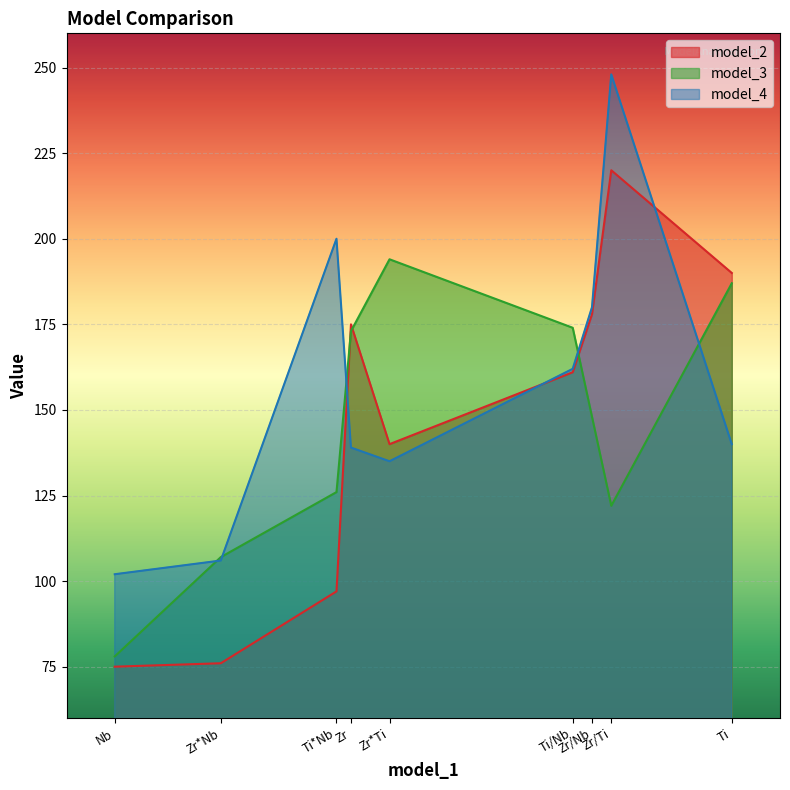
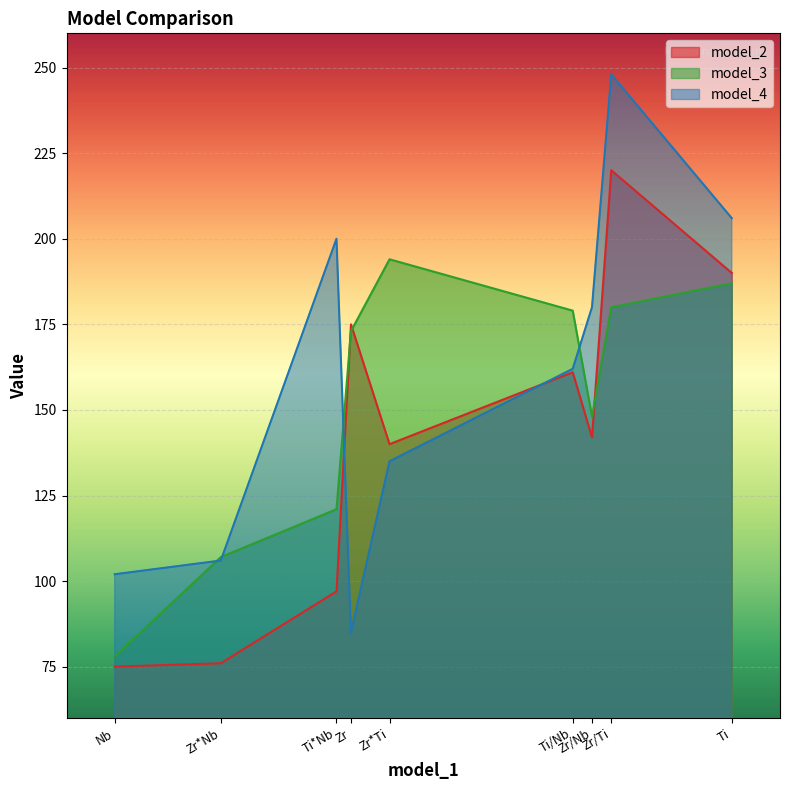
model_3, Ti*Nb: 126 -> 121
model_4, Zr: 139 -> 85
model_3, Ti/Nb: 174 -> 179
model_2, Zr/Nb: 178 -> 142
model_3, Zr/Ti: 122 -> 180
model_4, Ti: 140 -> 206
